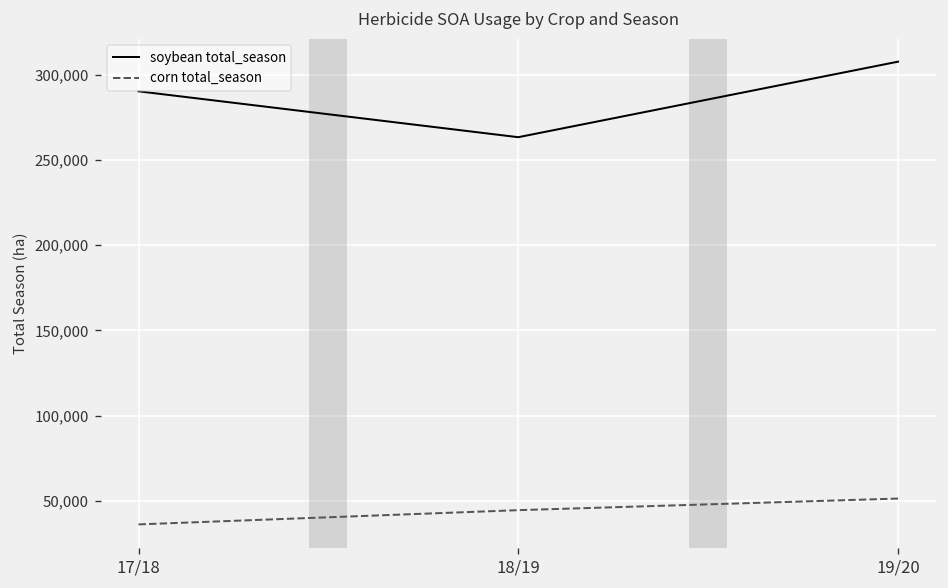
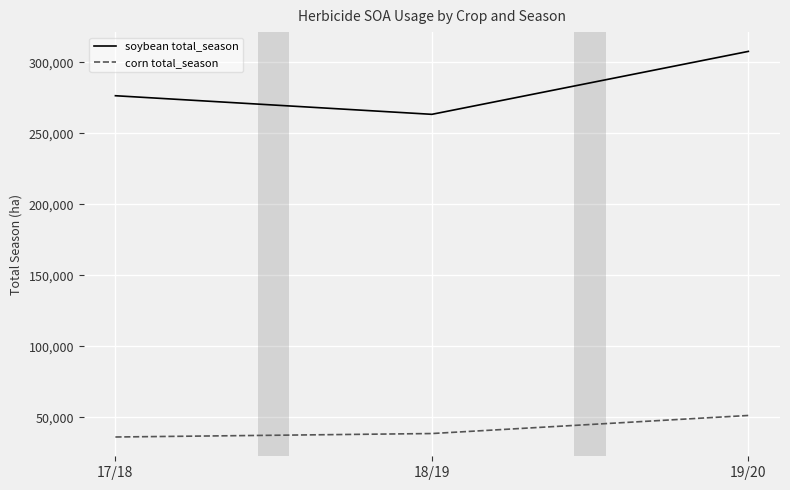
soybean total_season, 17/18: 290,000 -> 276,000
corn total_season, 18/19: 45,000 -> 39,000
